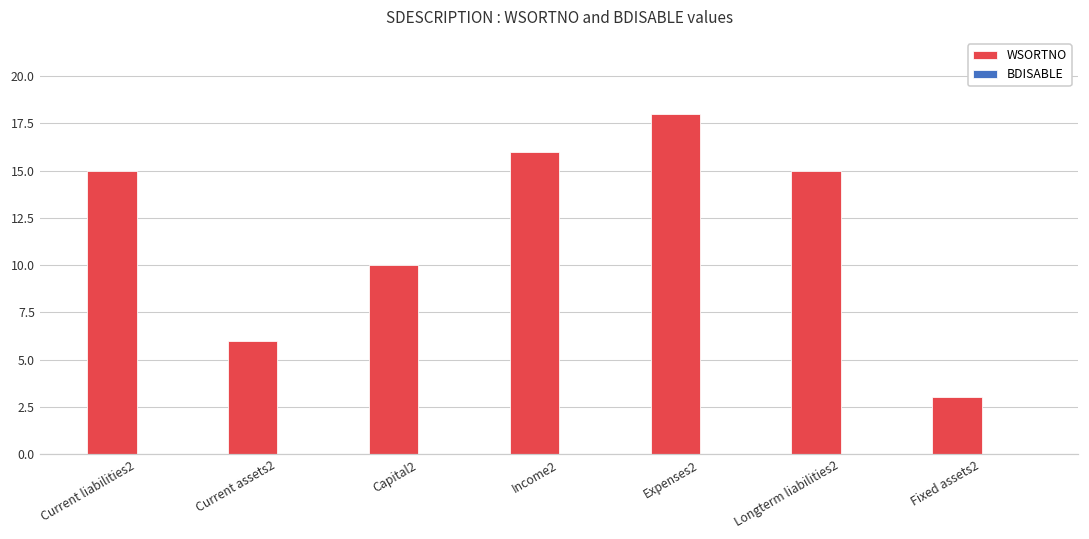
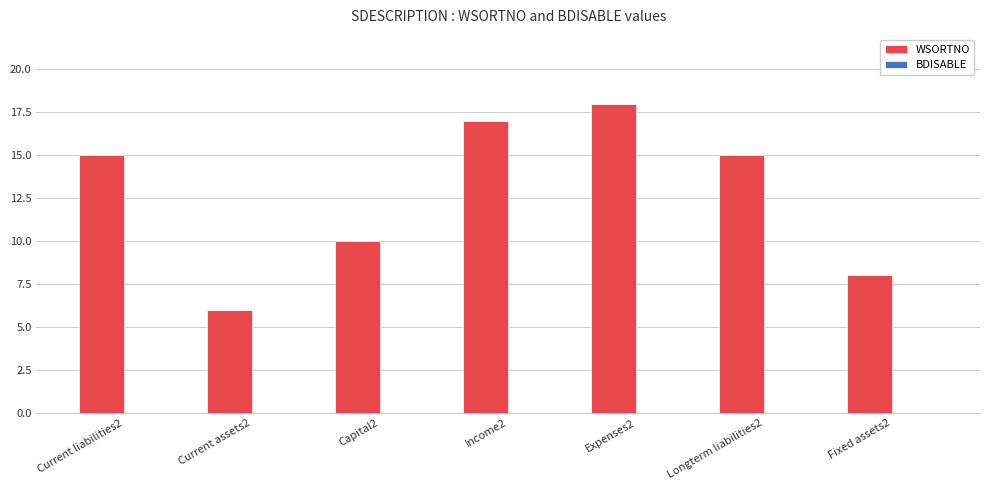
WSORTNO, Income2: 16 -> 17
WSORTNO, Fixed assets2: 3 -> 8
